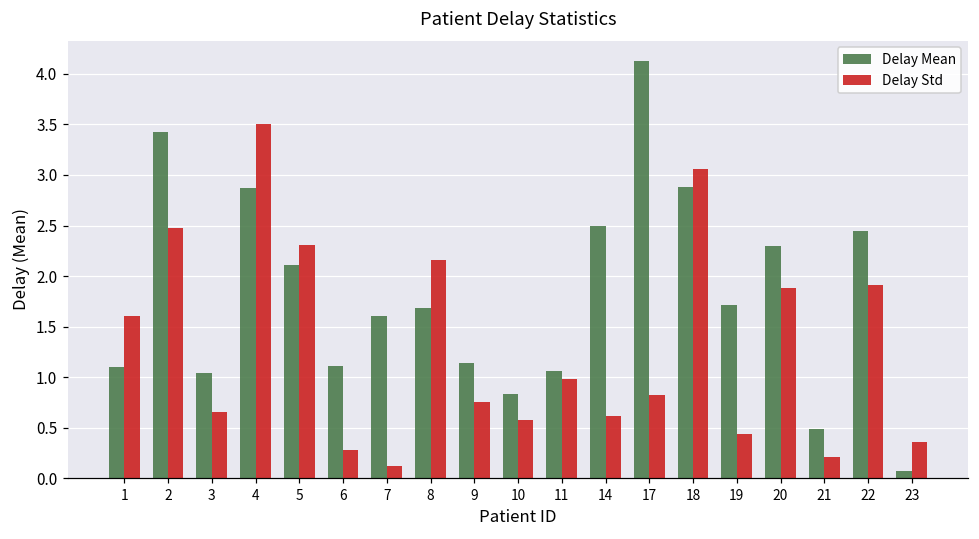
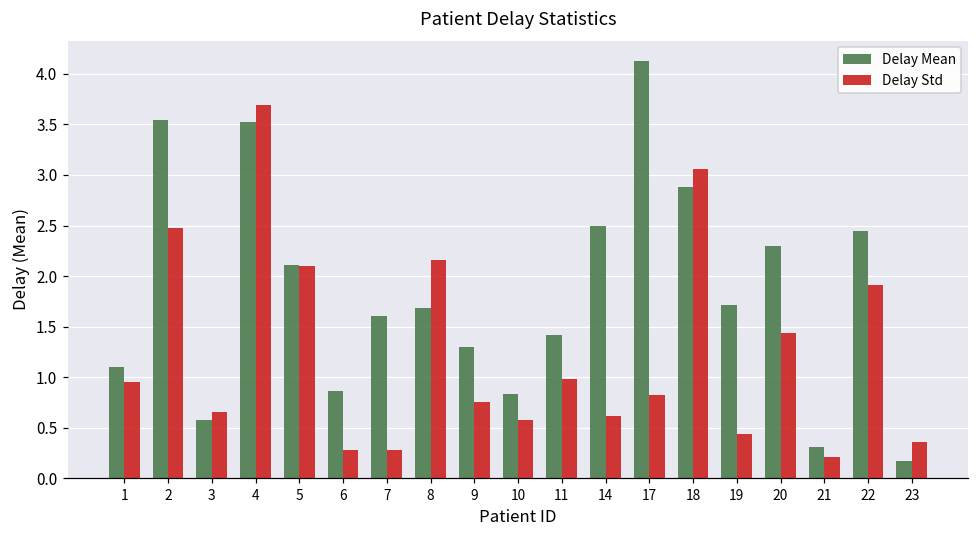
Delay Std, 1: 1.6 -> 0.9
Delay Mean, 2: 3.4 -> 3.5
Delay Mean, 3: 1.0 -> 0.6
Delay Mean, 4: 2.9 -> 3.5
Delay Std, 4: 3.5 -> 3.7
Delay Std, 5: 2.3 -> 2.1
Delay Mean, 6: 1.1 -> 0.9
Delay Std, 7: 0.1 -> 0.3
Delay Mean, 9: 1.1 -> 1.3
Delay Mean, 11: 1.1 -> 1.4
Delay Std, 20: 1.9 -> 1.4
Delay Mean, 21: 0.5 -> 0.3
Delay Mean, 23: 0.1 -> 0.2
